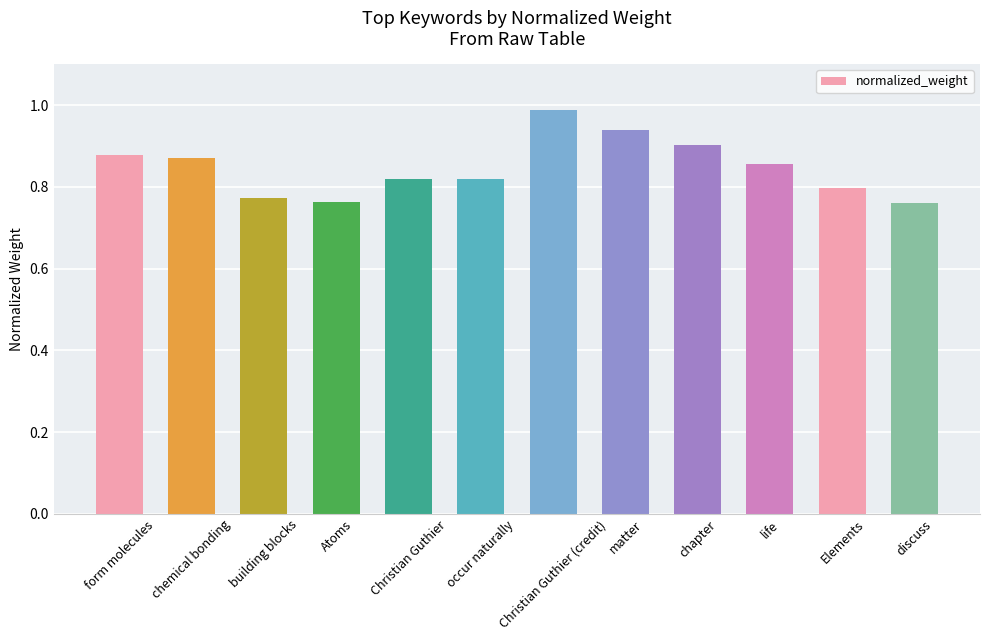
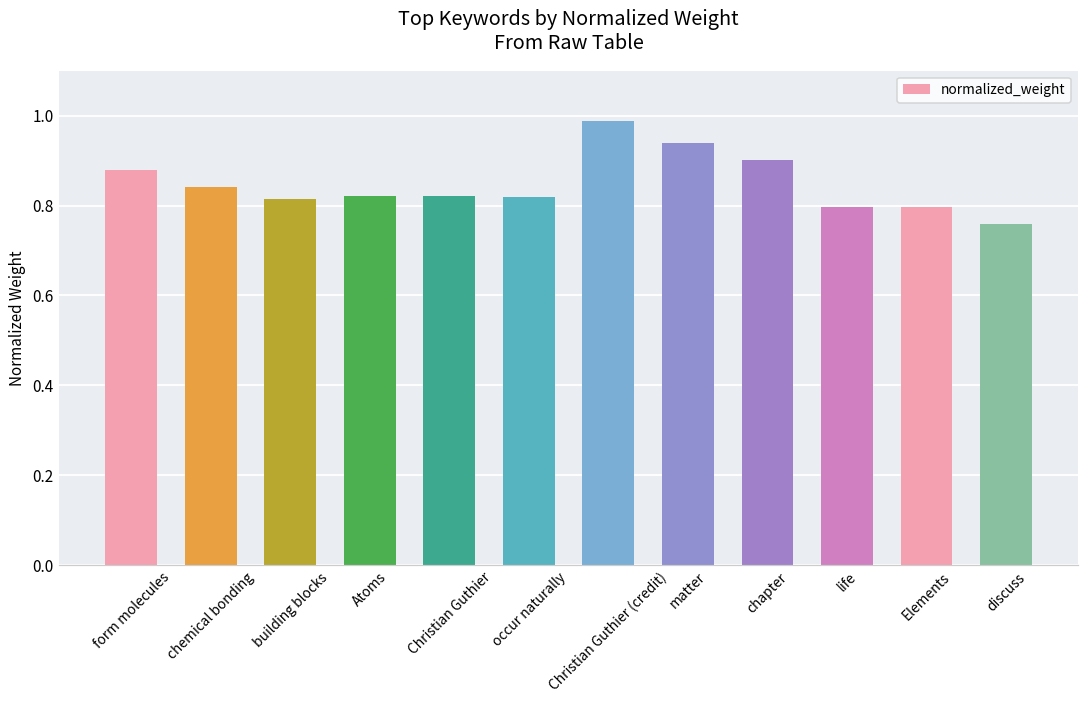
chemical bonding: 0.87 -> 0.84
building blocks: 0.77 -> 0.81
Atoms: 0.76 -> 0.82
life: 0.86 -> 0.80
